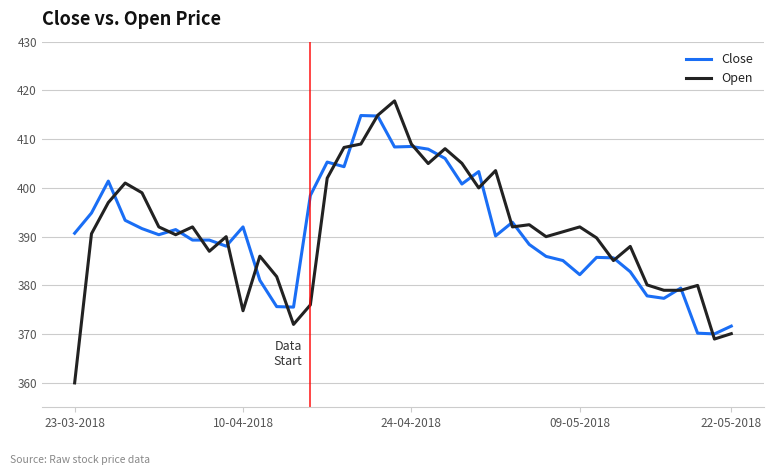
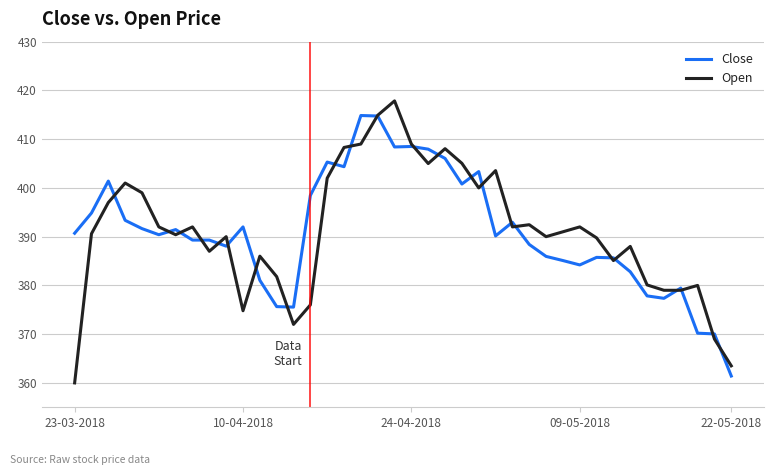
Close, 09-05-2018: 382 -> 384
Close, 22-05-2018: 372 -> 361
Open, 22-05-2018: 370 -> 364
